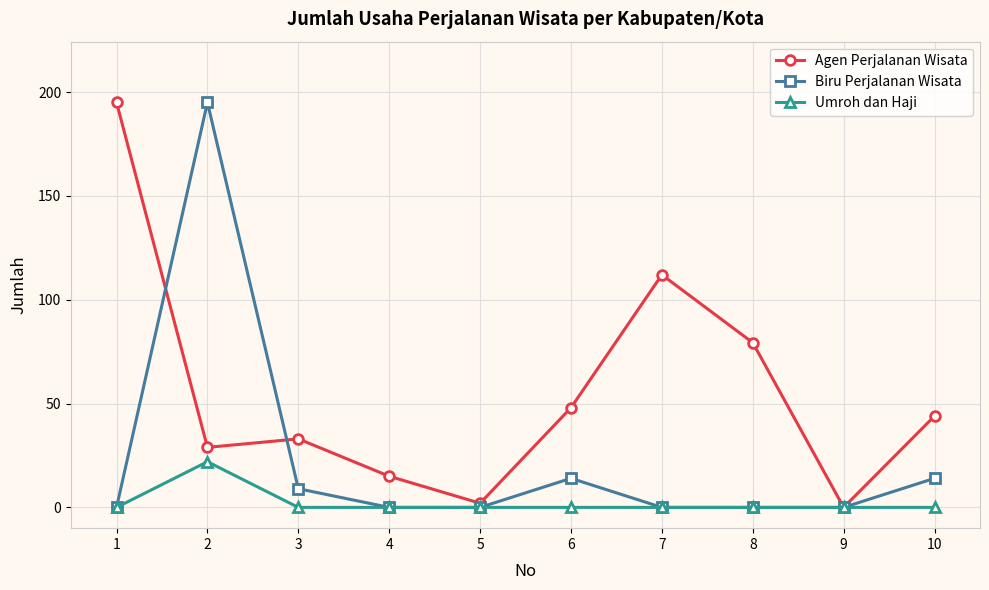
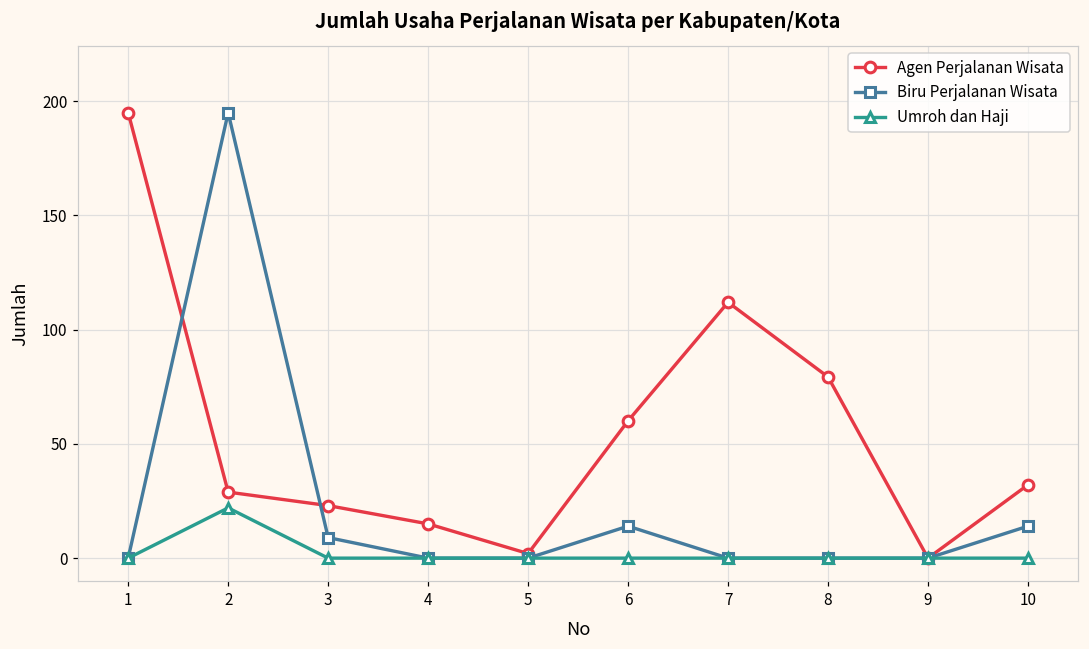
Agen Perjalanan Wisata, 3: 33 -> 23
Agen Perjalanan Wisata, 6: 48 -> 60
Agen Perjalanan Wisata, 10: 44 -> 32
